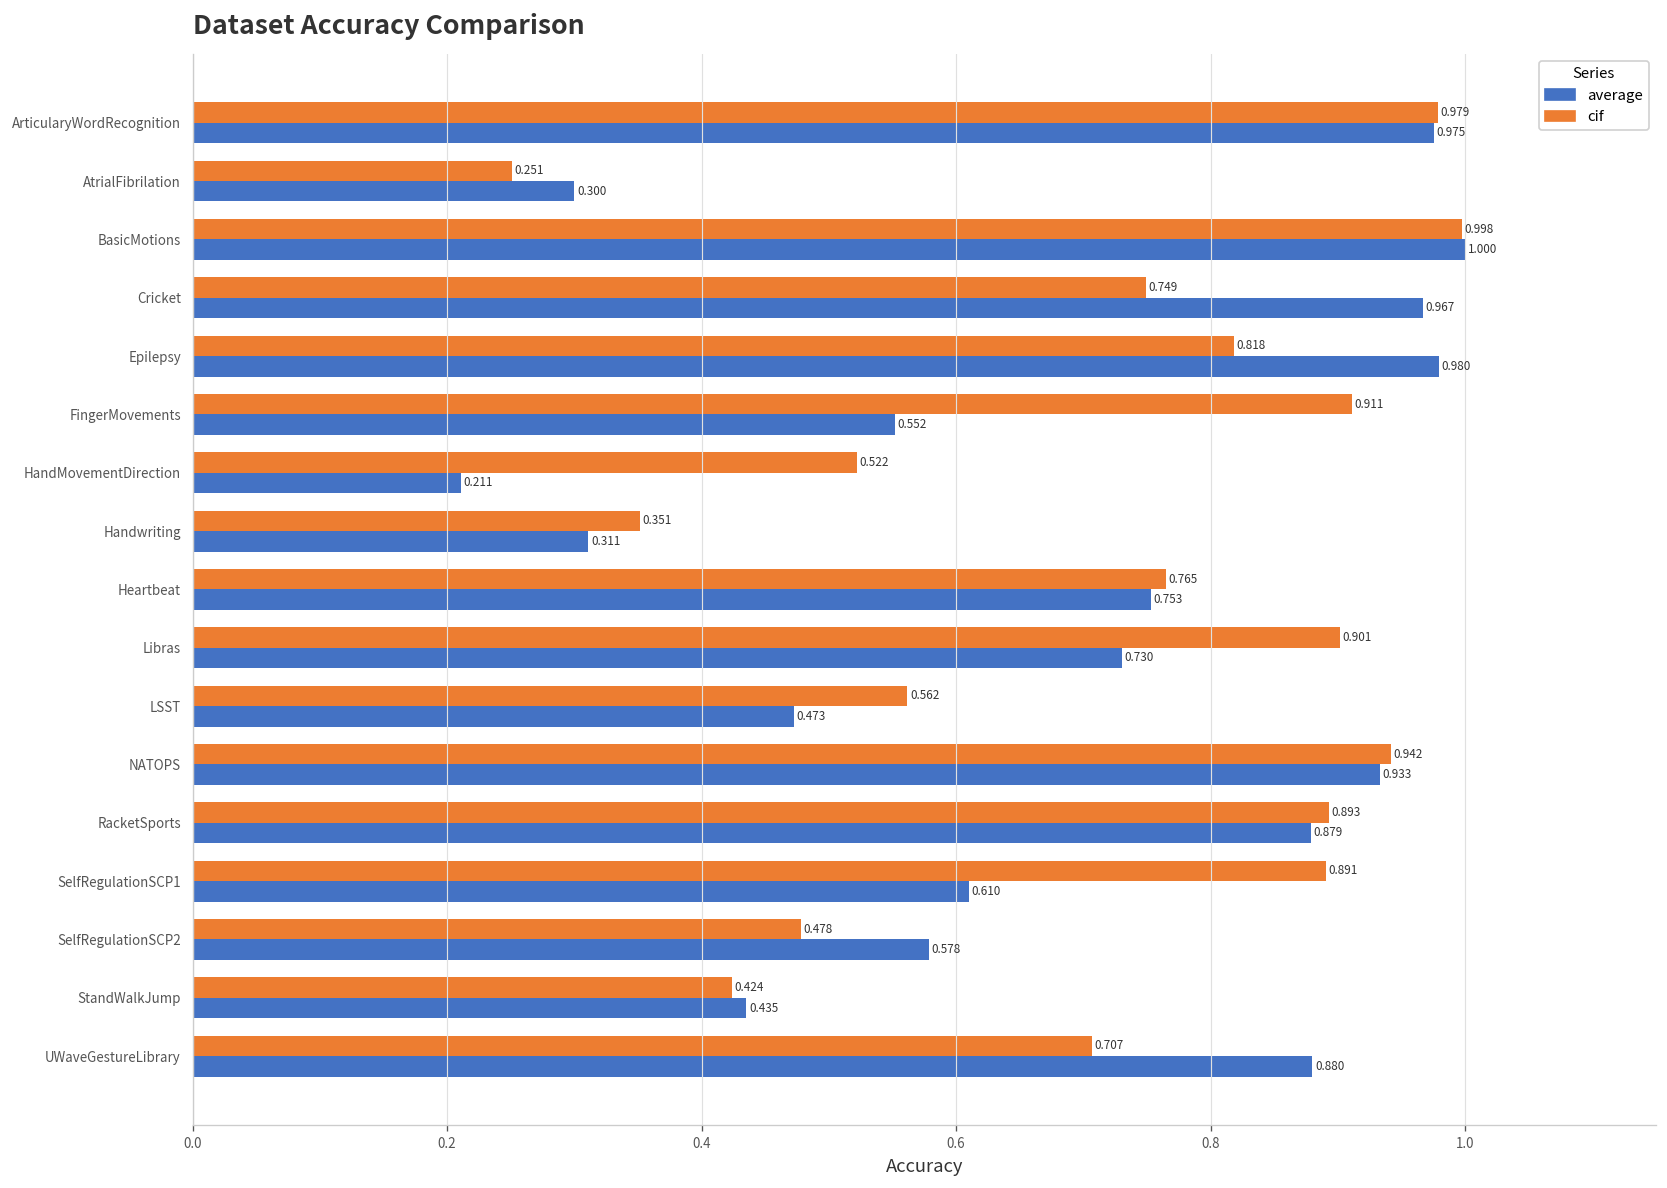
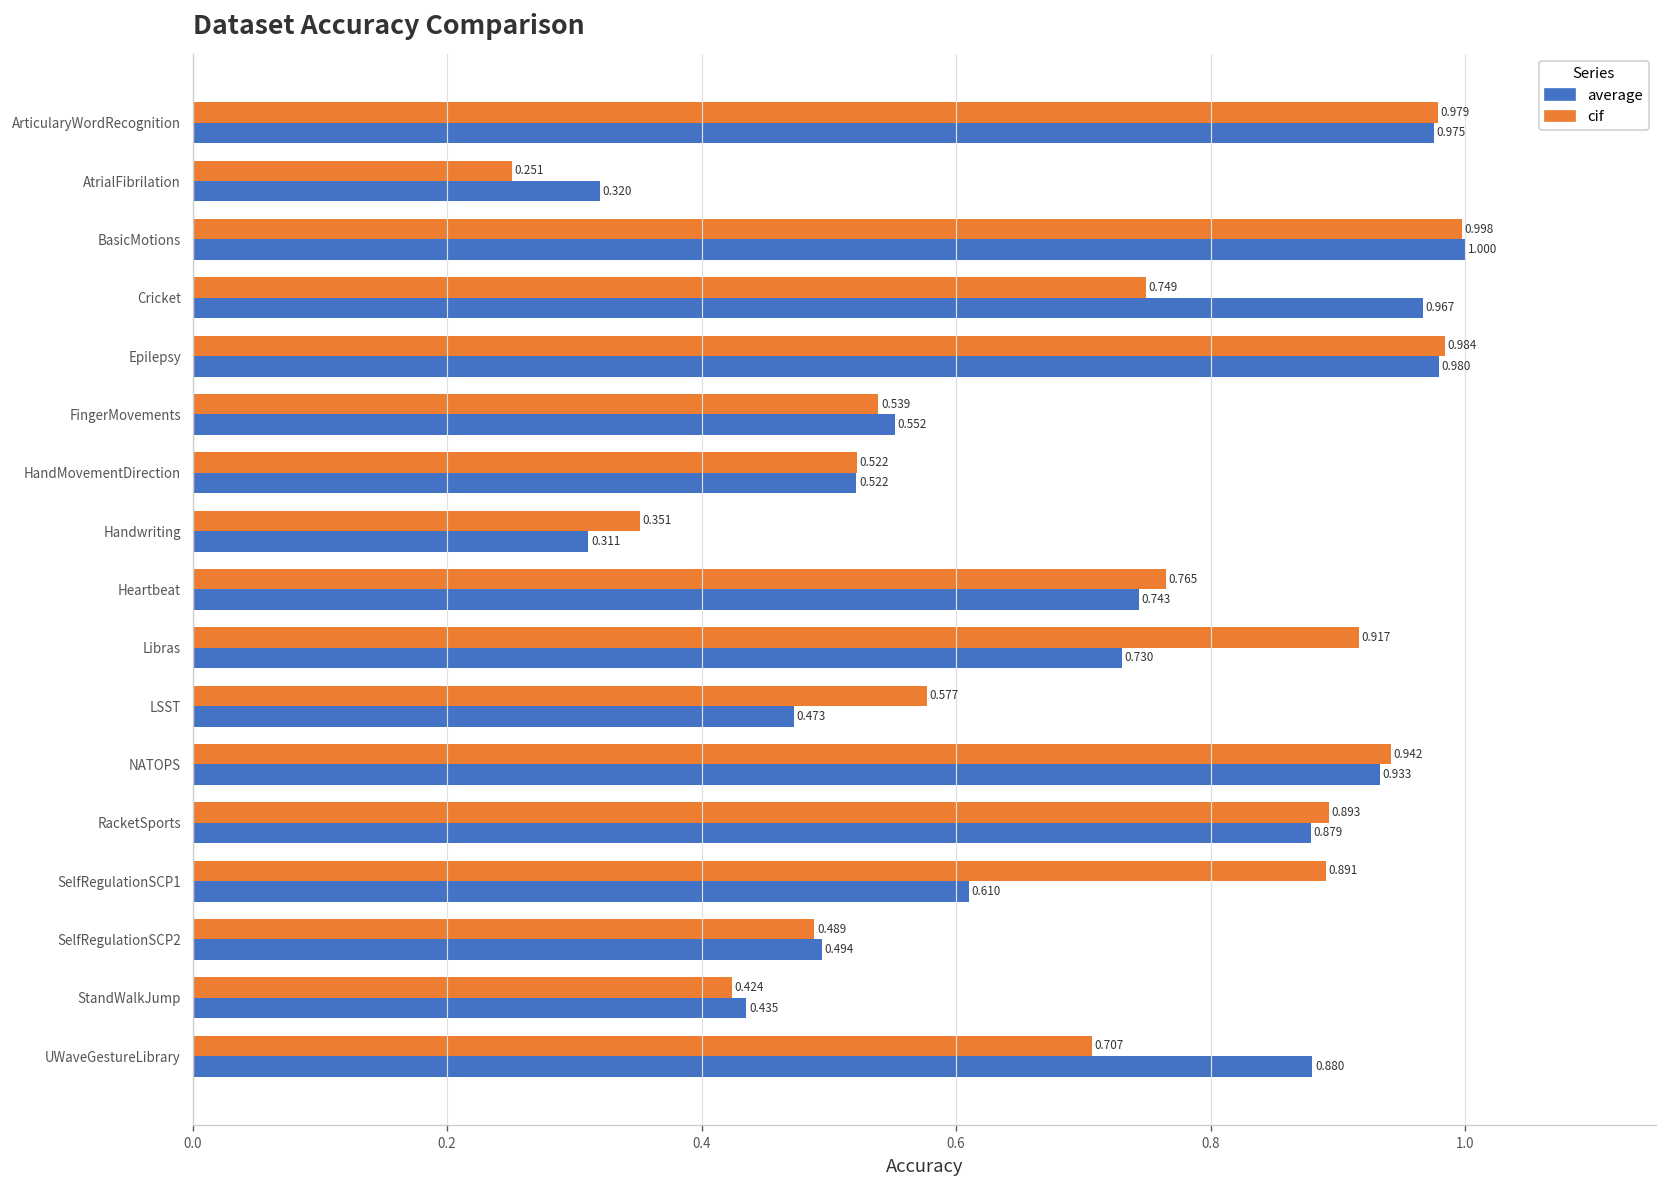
average, AtrialFibrilation: 0.300 -> 0.320
cif, Epilepsy: 0.818 -> 0.984
cif, FingerMovements: 0.911 -> 0.539
average, HandMovementDirection: 0.211 -> 0.522
average, Heartbeat: 0.753 -> 0.743
cif, Libras: 0.901 -> 0.917
cif, LSST: 0.562 -> 0.577
cif, SelfRegulationSCP2: 0.478 -> 0.489
average, SelfRegulationSCP2: 0.578 -> 0.494
